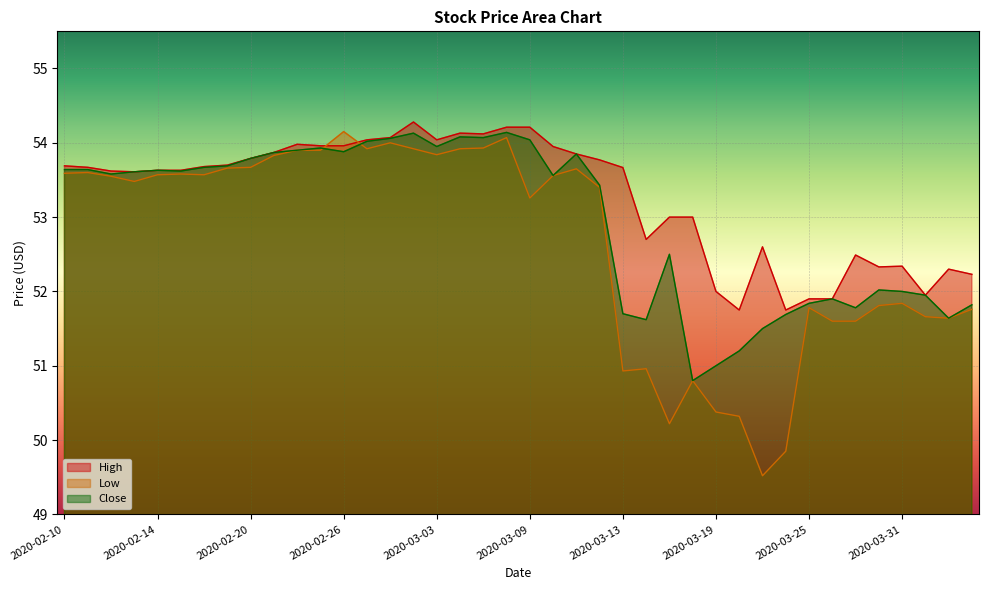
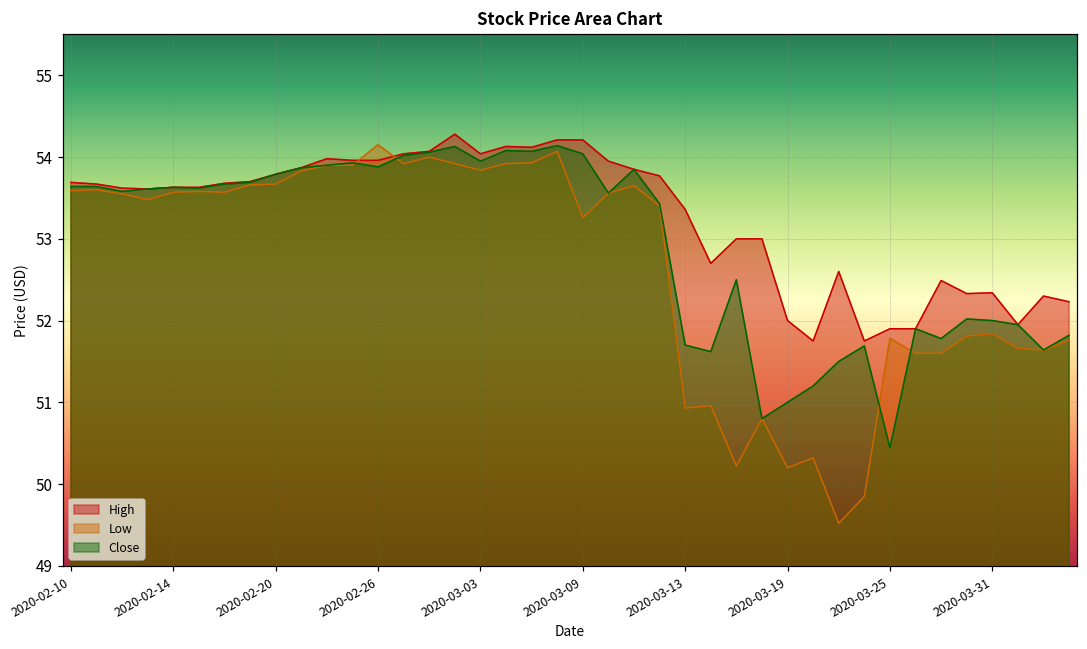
High, 2020-03-13: 53.7 -> 53.4
Low, 2020-03-19: 50.4 -> 50.2
Close, 2020-03-25: 51.8 -> 50.4
